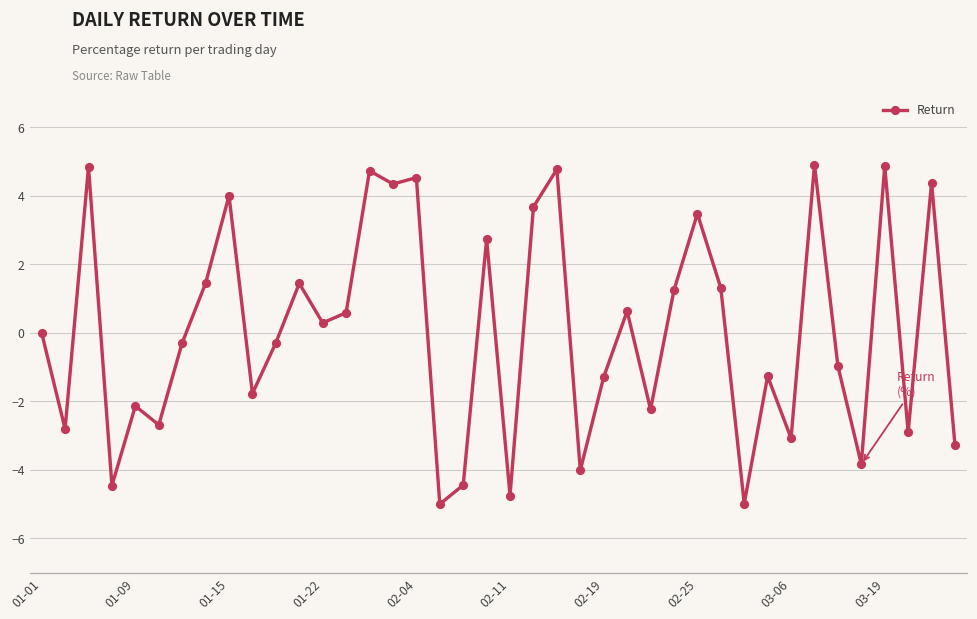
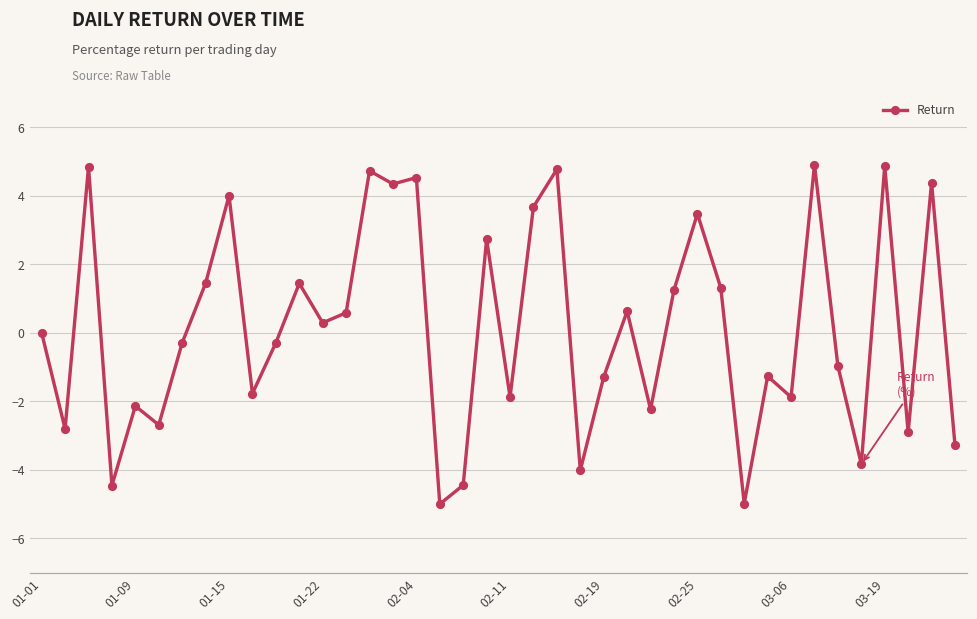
02-11: -4.7 -> -1.9
03-06: -3.1 -> -1.9
